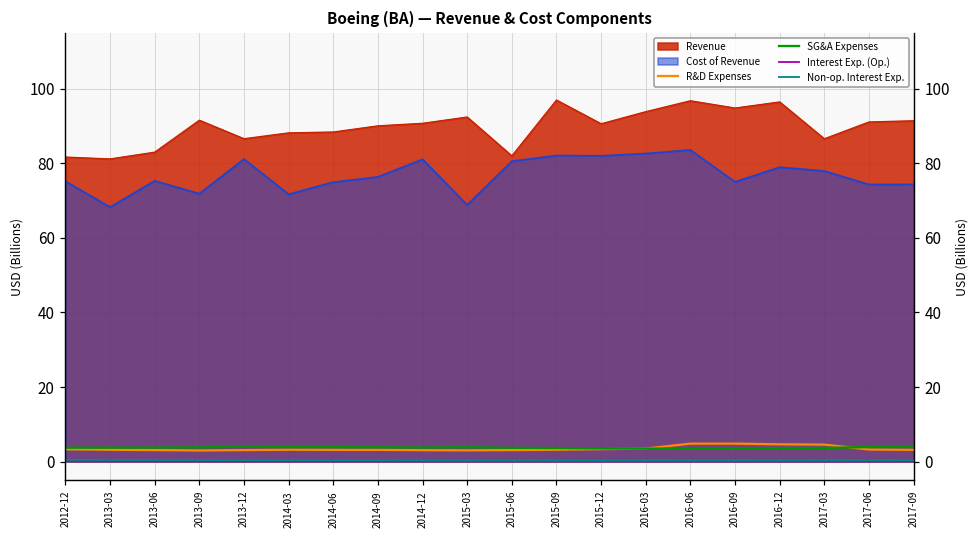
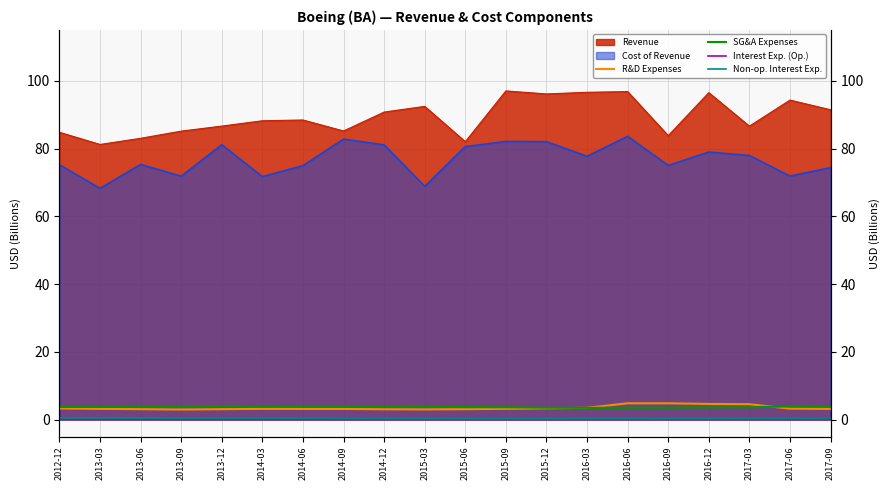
Revenue, 2012-12: 82 -> 85
Revenue, 2013-09: 92 -> 85
Revenue, 2014-09: 90 -> 85
Cost of Revenue, 2014-09: 76 -> 83
Revenue, 2015-12: 91 -> 96
Revenue, 2016-03: 94 -> 97
Cost of Revenue, 2016-03: 83 -> 78
Revenue, 2016-09: 95 -> 84
Revenue, 2017-06: 91 -> 94
Cost of Revenue, 2017-06: 74 -> 72
